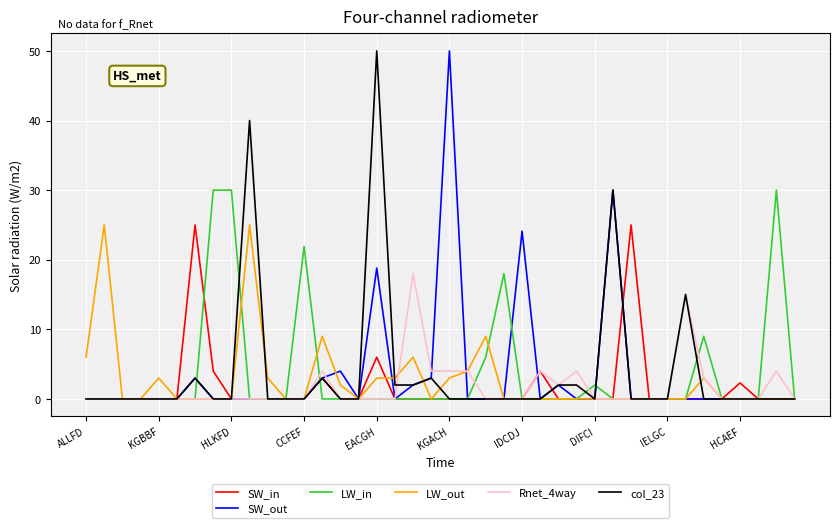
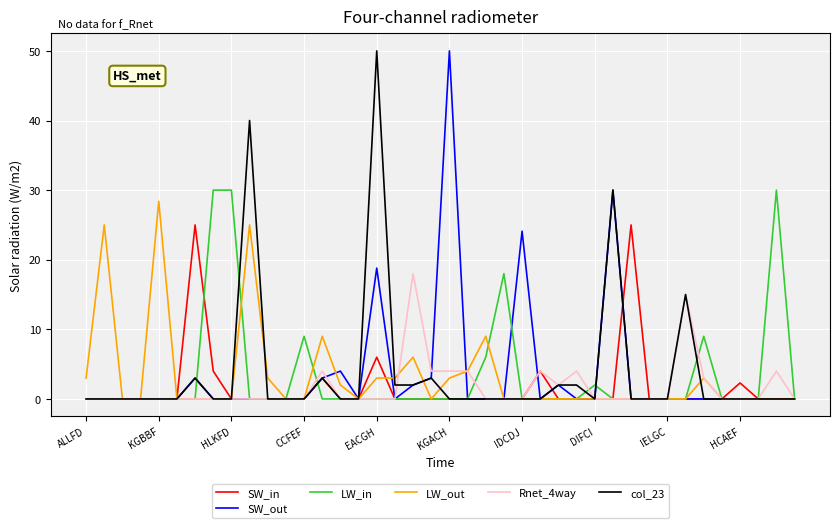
LW_out, ALLFD: 6 -> 3
LW_out, KGBBF: 3 -> 28
LW_in, CCFEF: 22 -> 9
